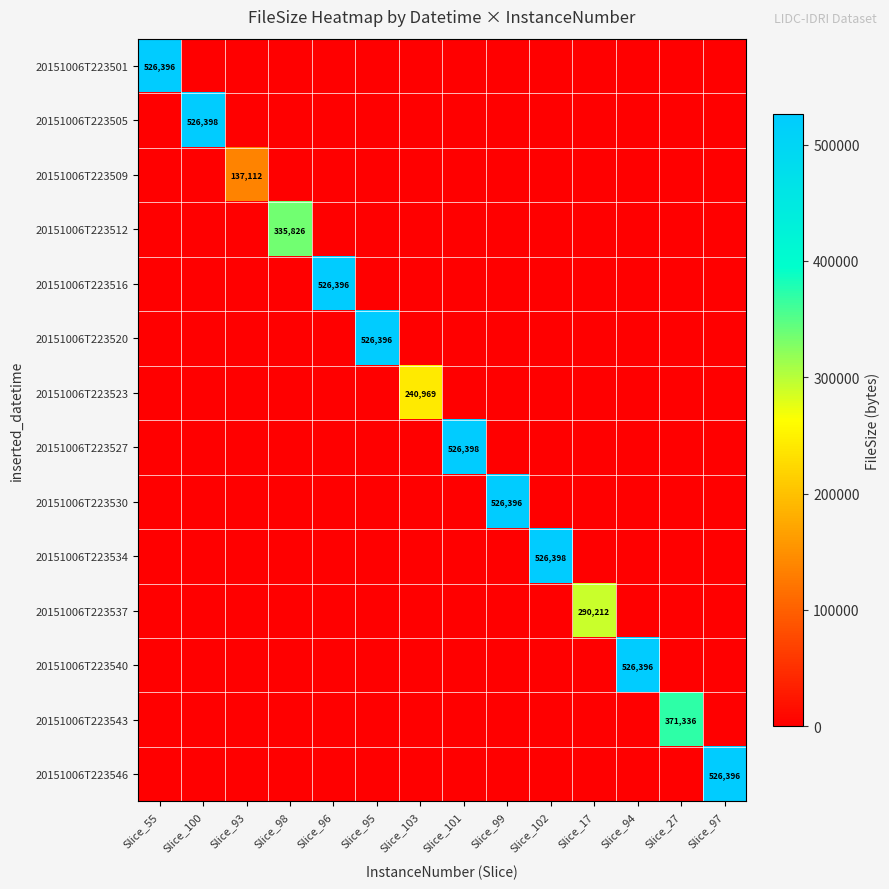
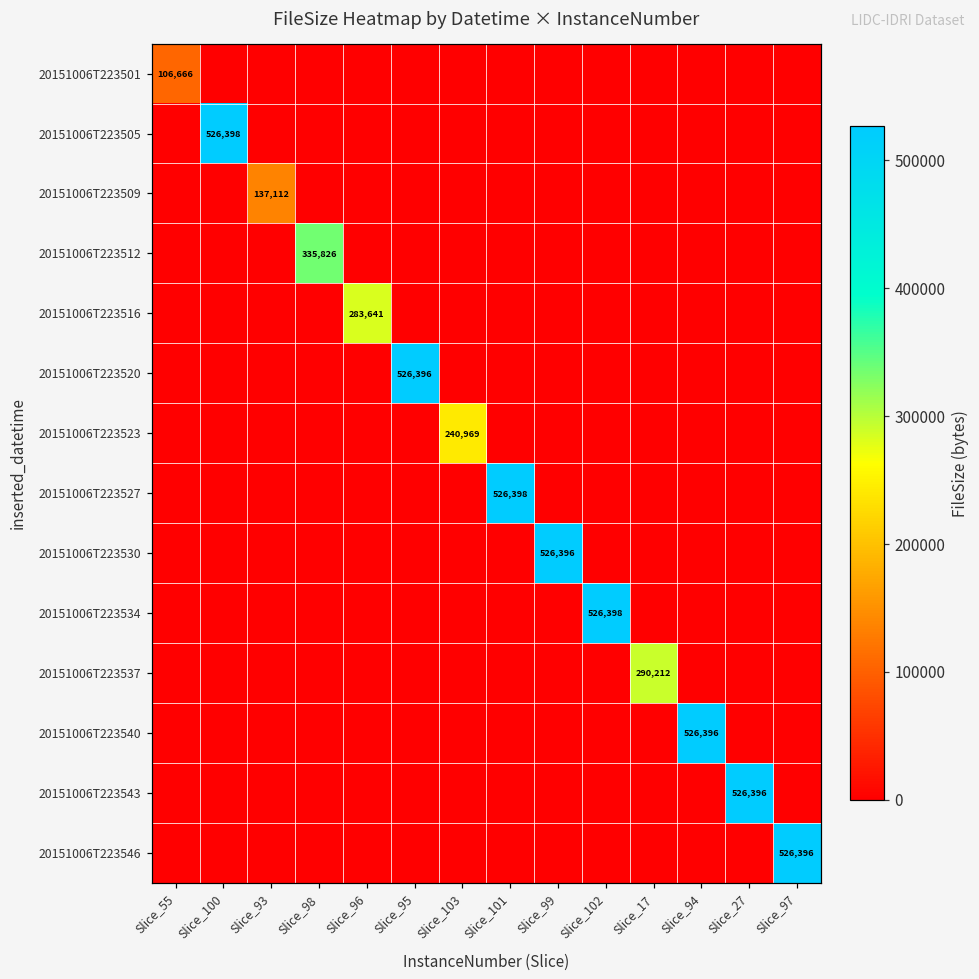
20151006T223501, Slice_55: 526,396 -> 106,666
20151006T223516, Slice_96: 526,396 -> 283,641
20151006T223543, Slice_27: 371,336 -> 526,396
